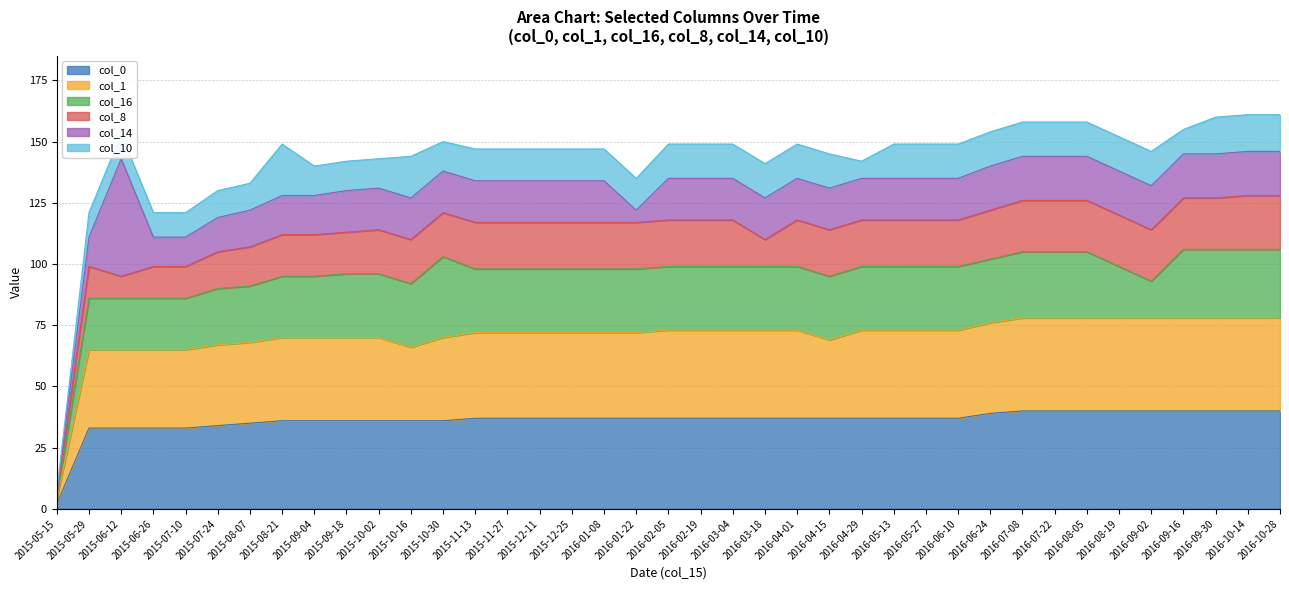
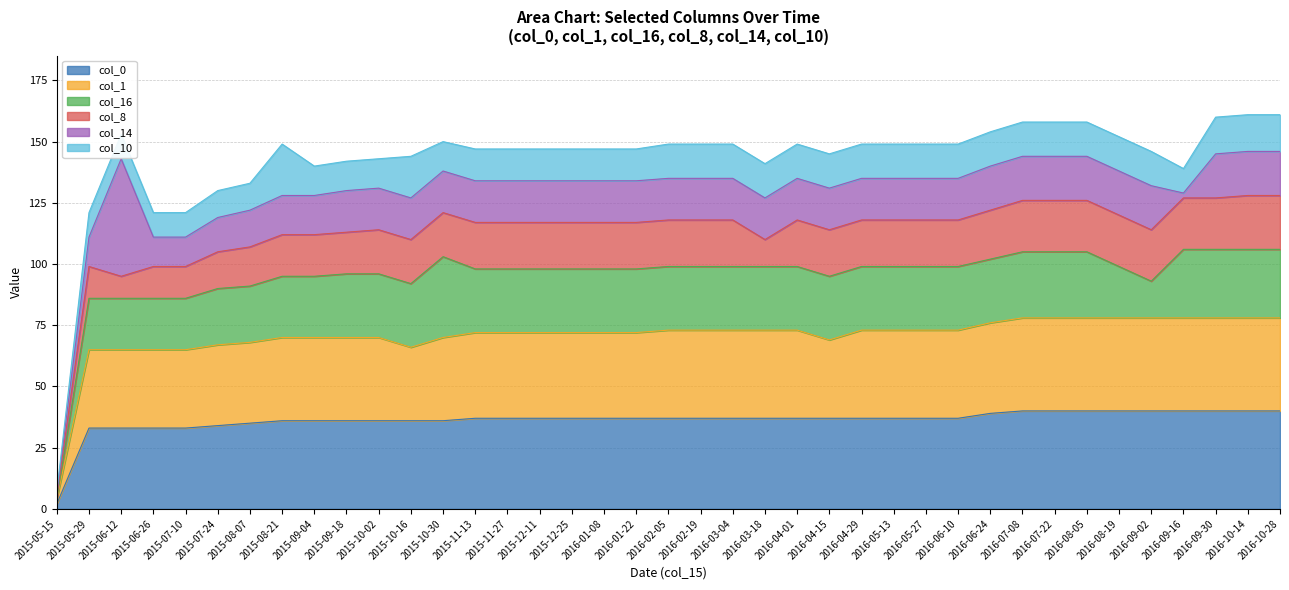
col_14, 2016-01-22: 5 -> 17
col_10, 2016-04-29: 7 -> 14
col_14, 2016-09-16: 18 -> 2
